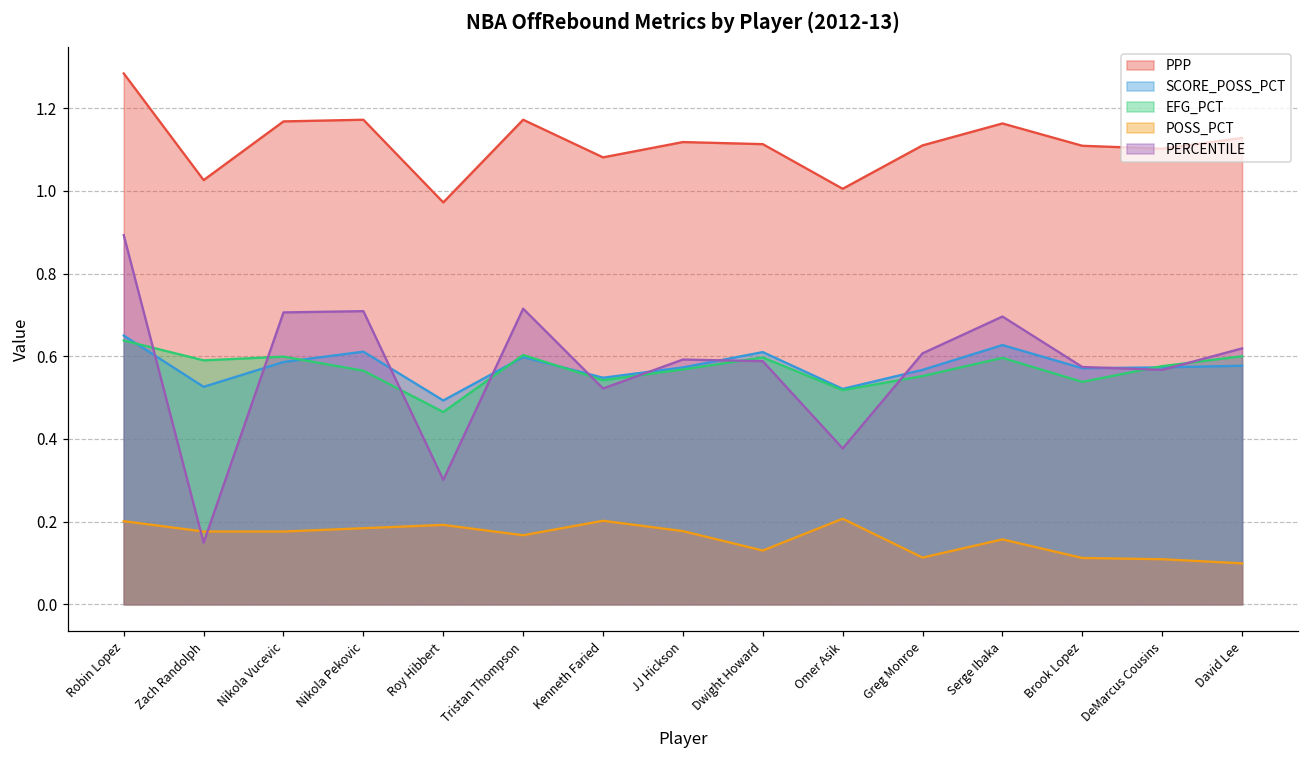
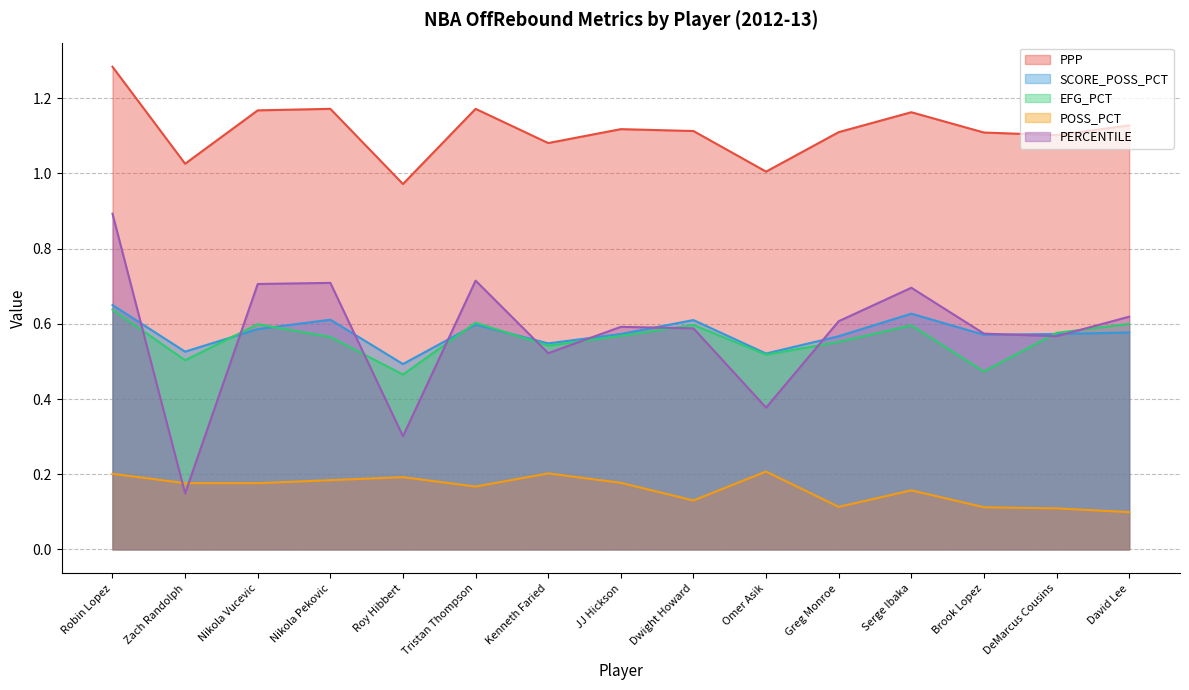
EFG_PCT, Zach Randolph: 0.59 -> 0.50
EFG_PCT, Brook Lopez: 0.54 -> 0.47
